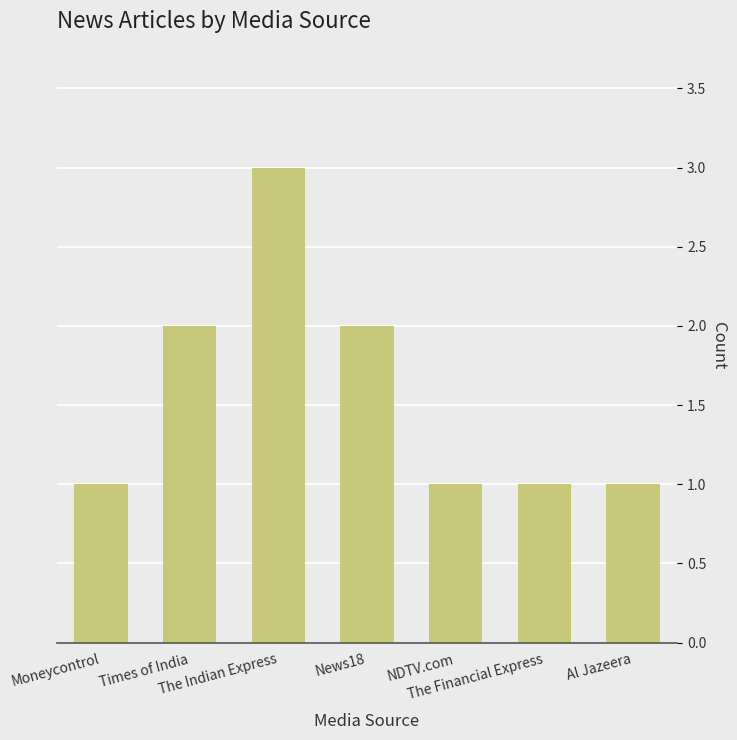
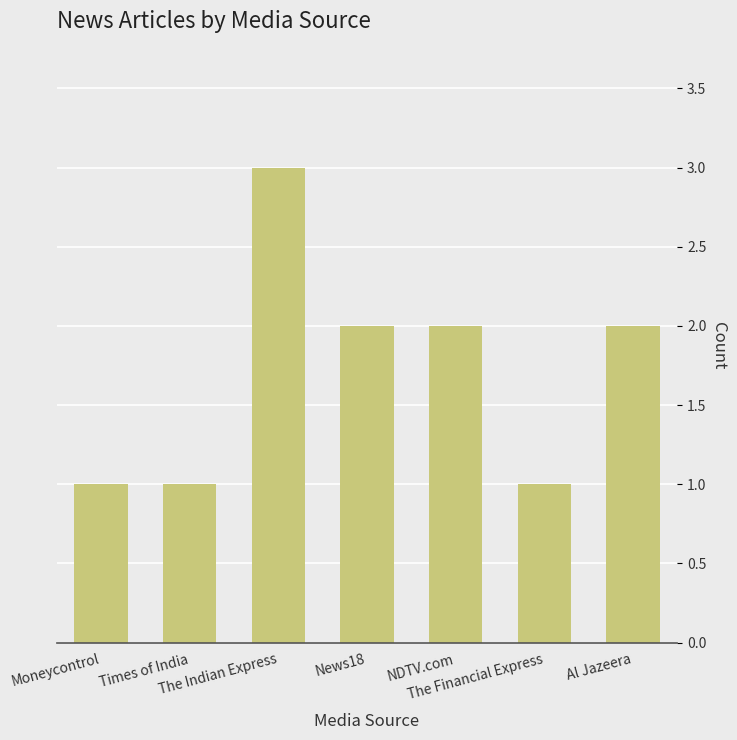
Times of India: 2 -> 1
NDTV.com: 1 -> 2
Al Jazeera: 1 -> 2
